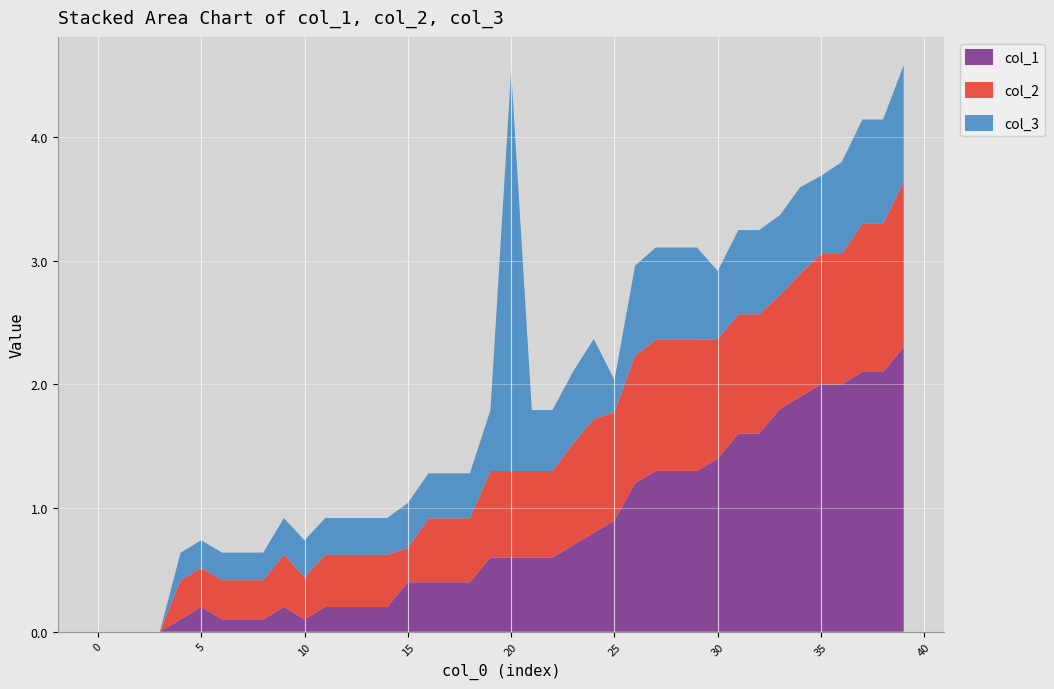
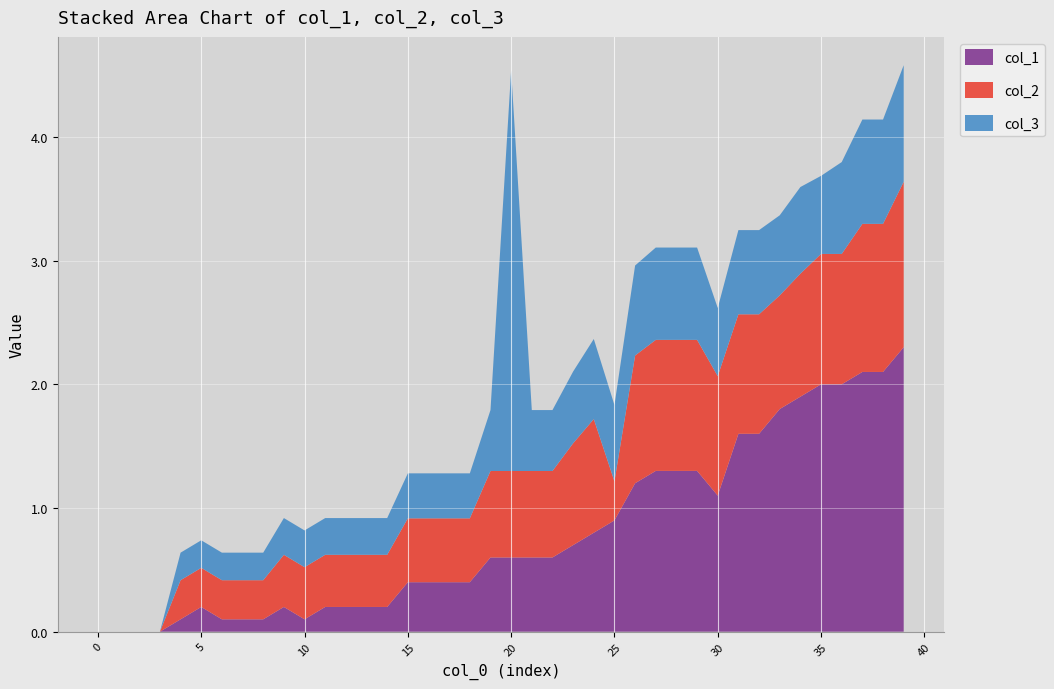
col_2, 10: 0.34 -> 0.42
col_2, 15: 0.28 -> 0.52
col_2, 25: 0.88 -> 0.32
col_3, 25: 0.26 -> 0.62
col_1, 30: 1.4 -> 1.1
